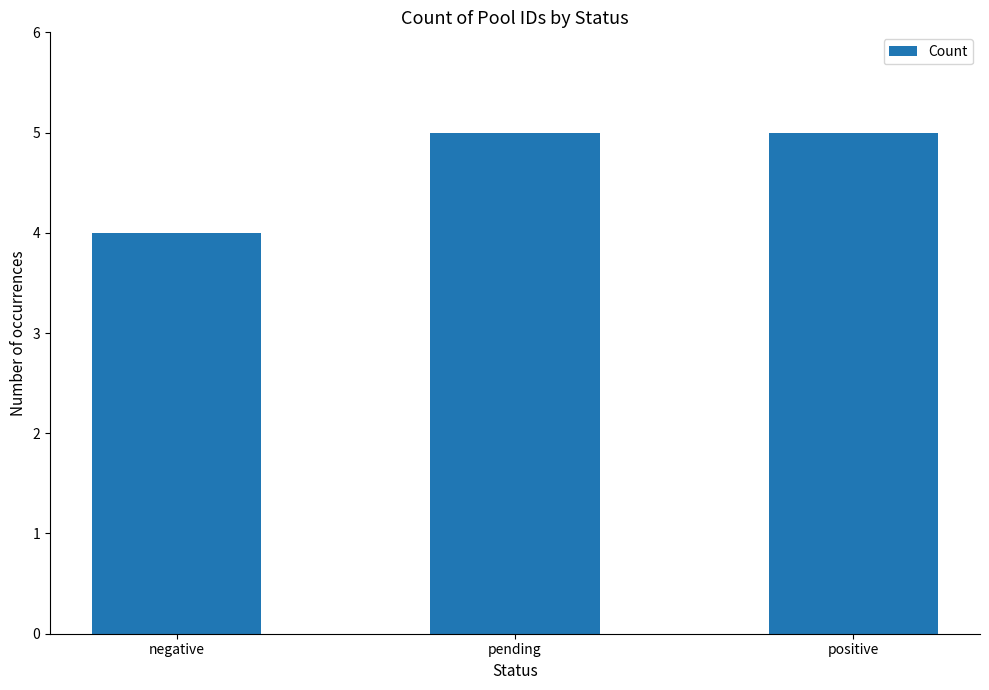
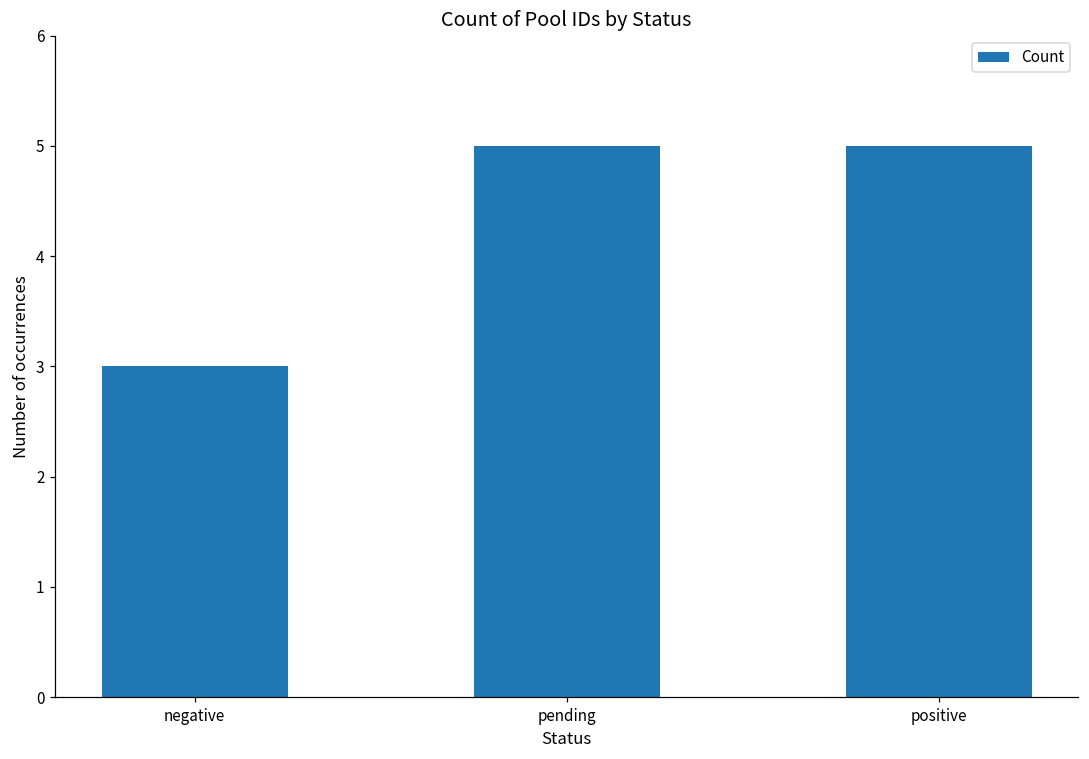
negative: 4 -> 3
